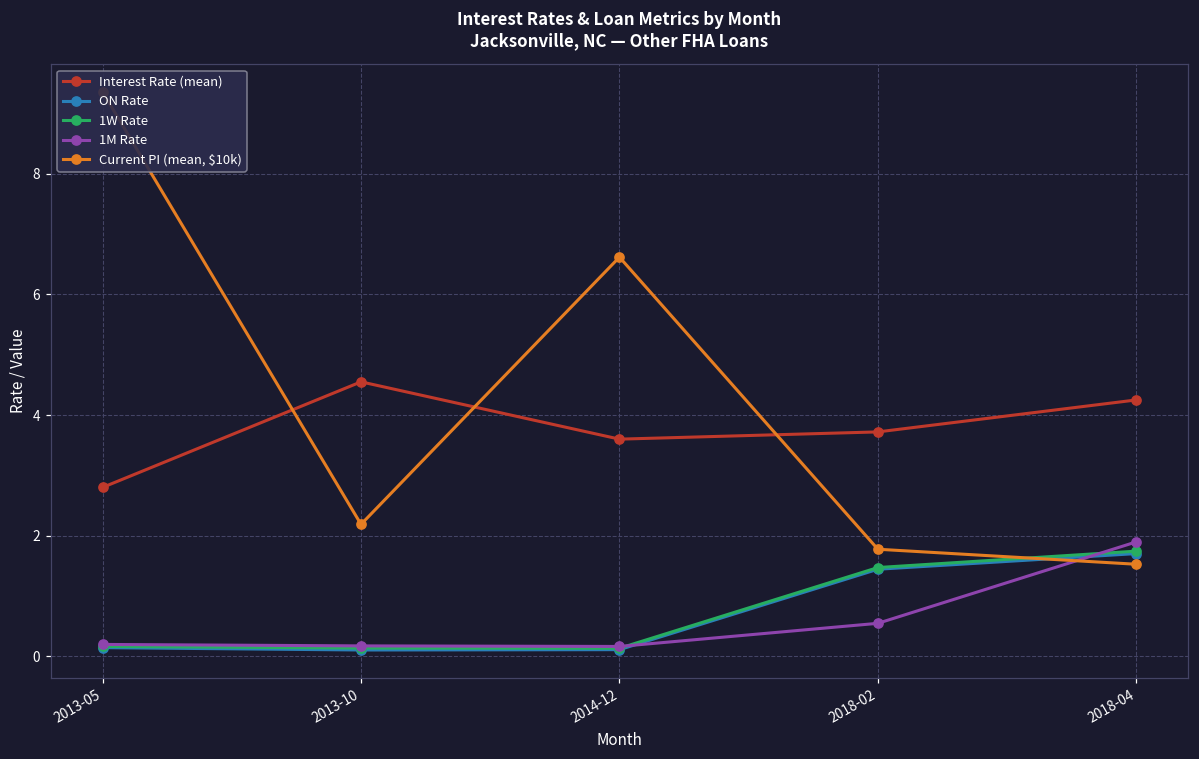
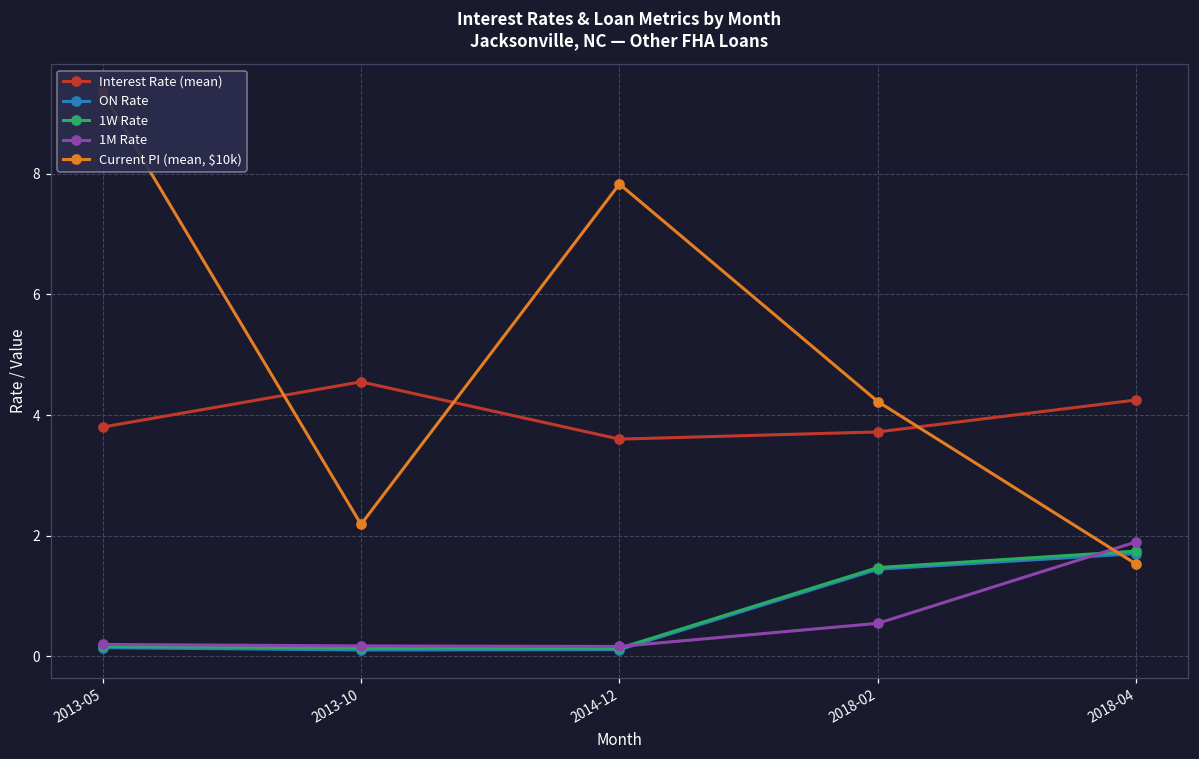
Interest Rate (mean), 2013-05: 2.8 -> 3.8
Current PI (mean, $10k), 2014-12: 6.6 -> 7.8
Current PI (mean, $10k), 2018-02: 1.8 -> 4.2
